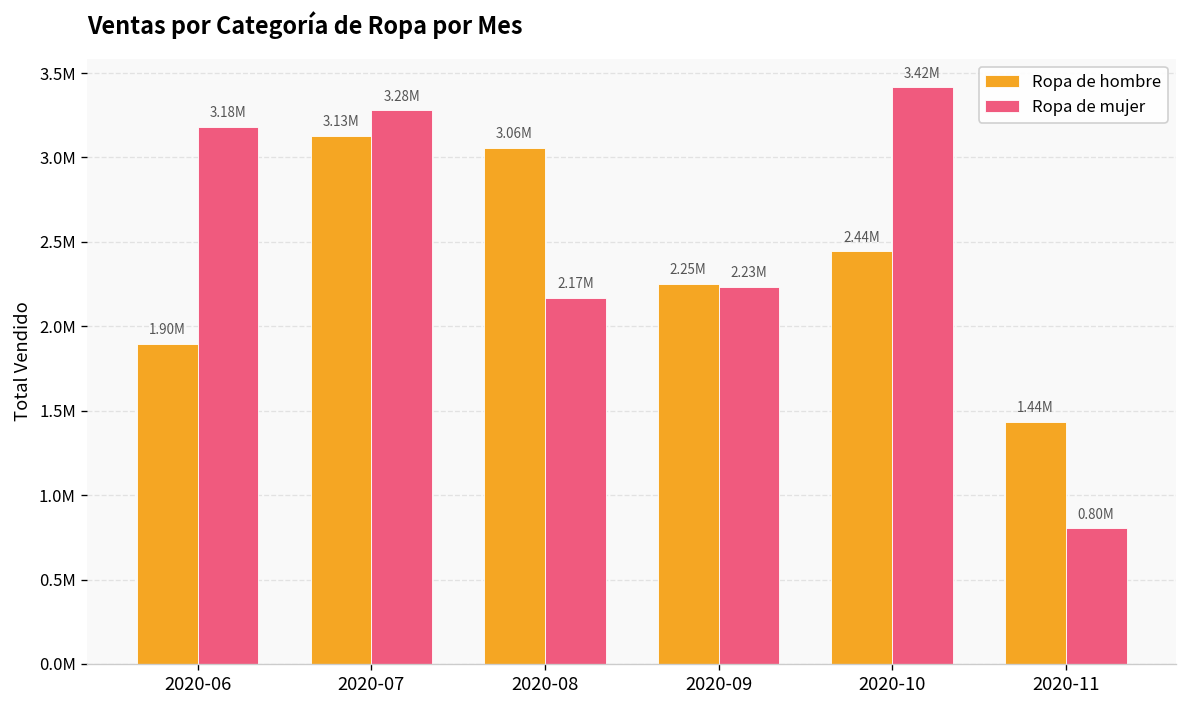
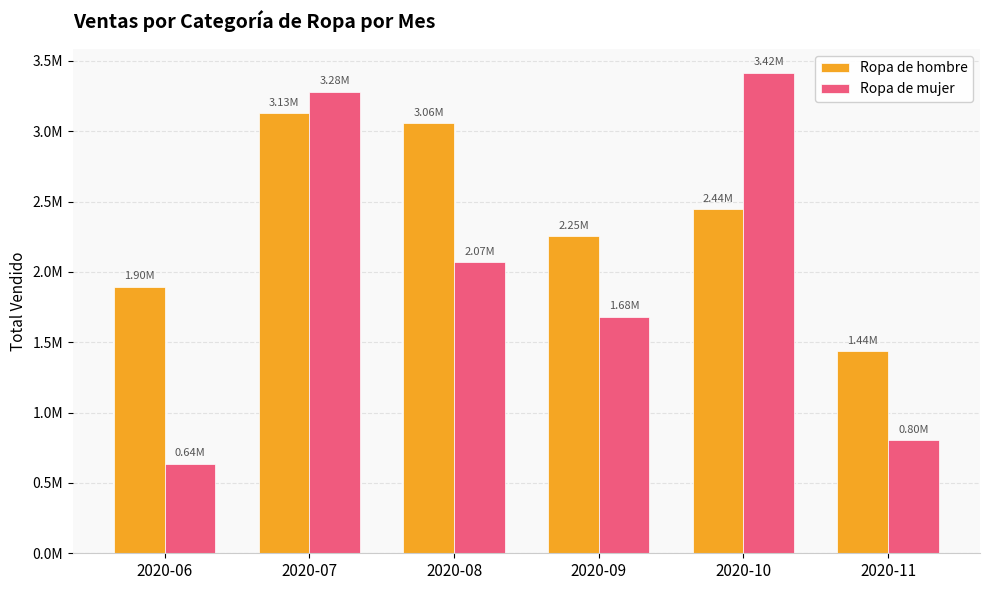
Ropa de mujer, 2020-06: 3.18M -> 0.64M
Ropa de mujer, 2020-08: 2.17M -> 2.07M
Ropa de mujer, 2020-09: 2.23M -> 1.68M
